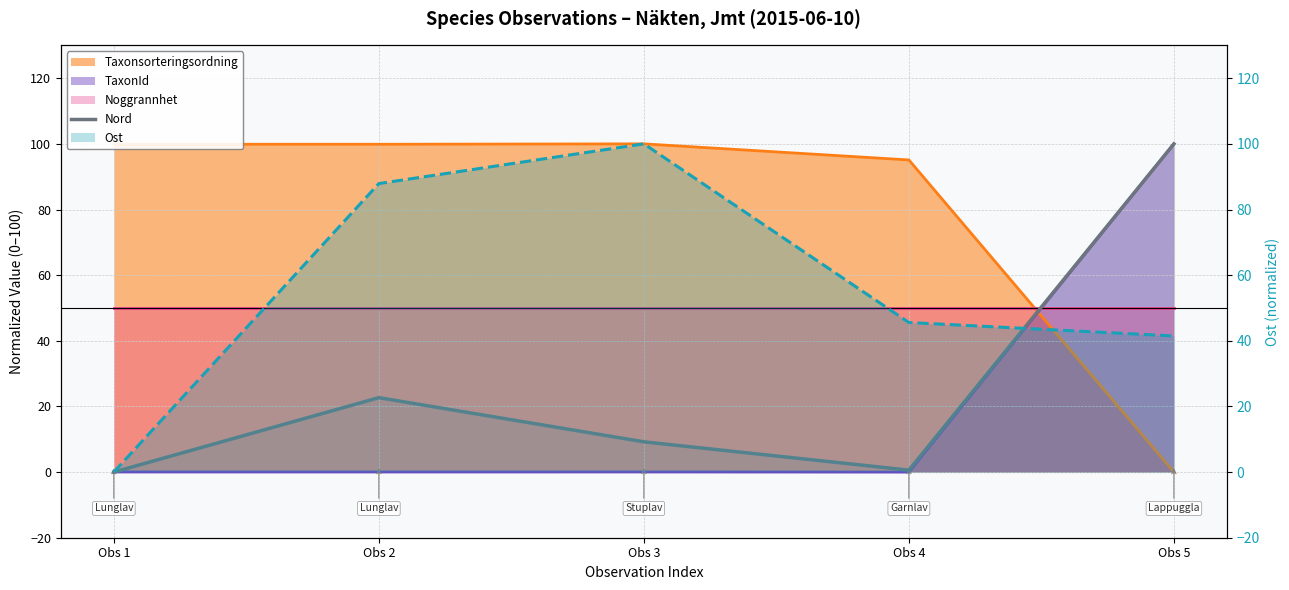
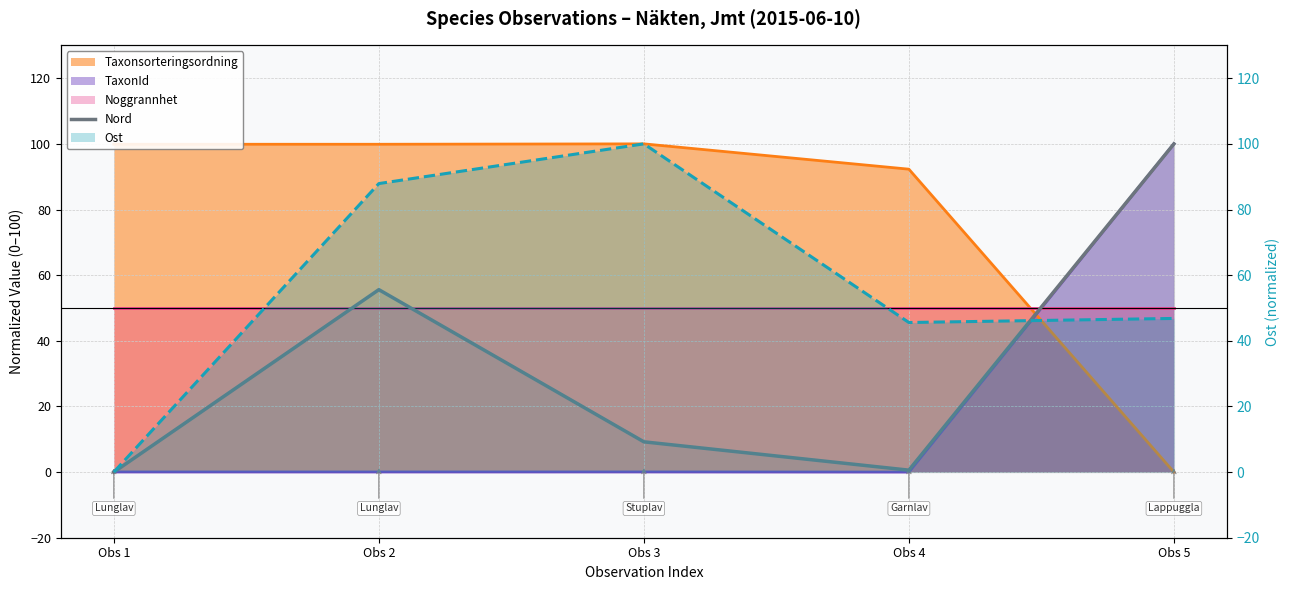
Nord, Obs 2: 23 -> 56
Taxonsorteringsordning, Obs 4: 95 -> 92
Ost, Obs 5: 41 -> 47
